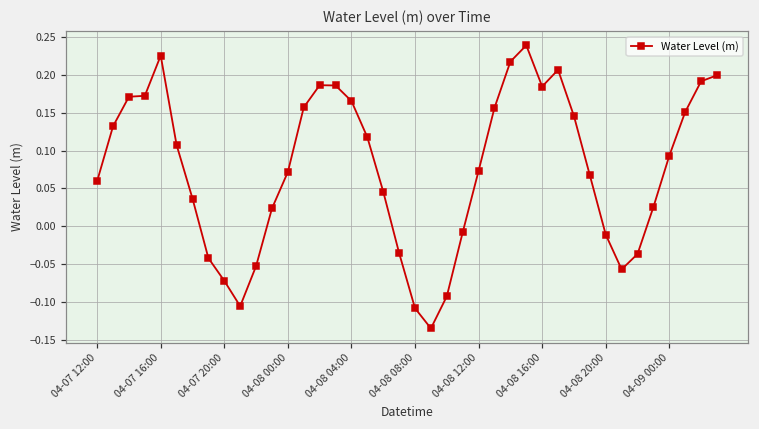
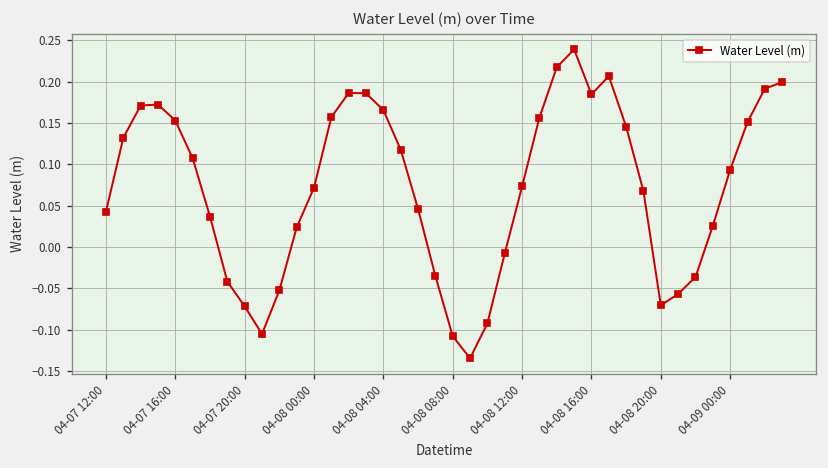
04-07 12:00: 0.06 -> 0.04
04-07 16:00: 0.23 -> 0.15
04-08 20:00: -0.01 -> -0.07
